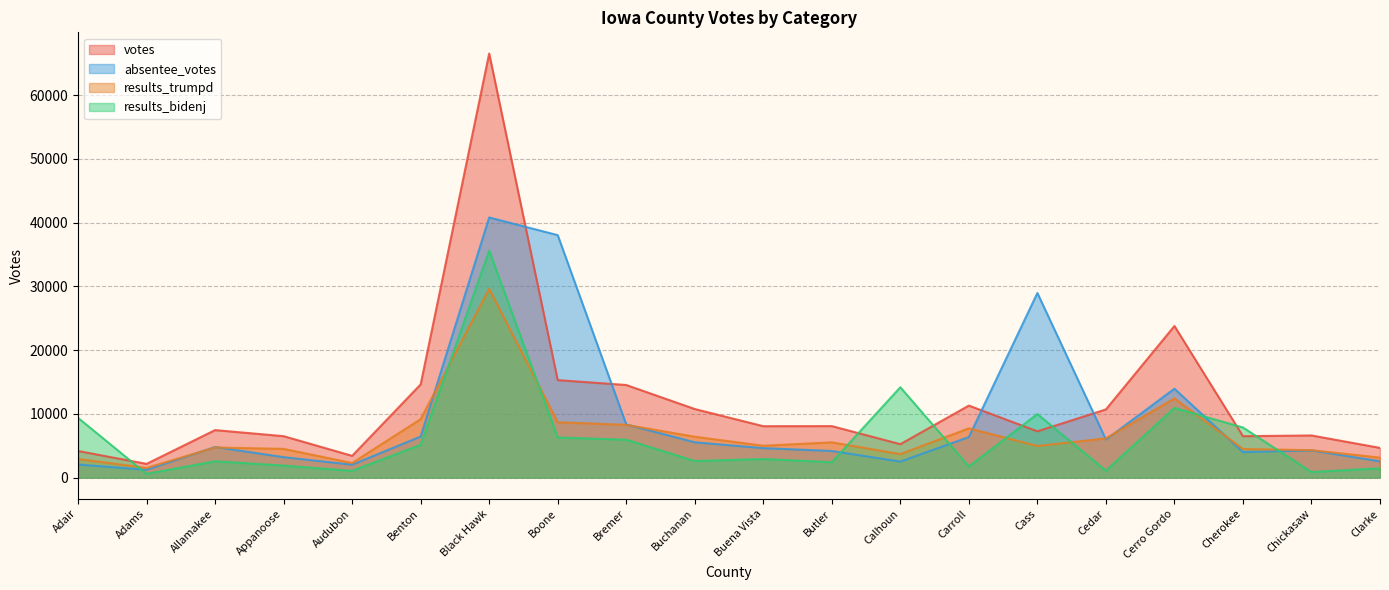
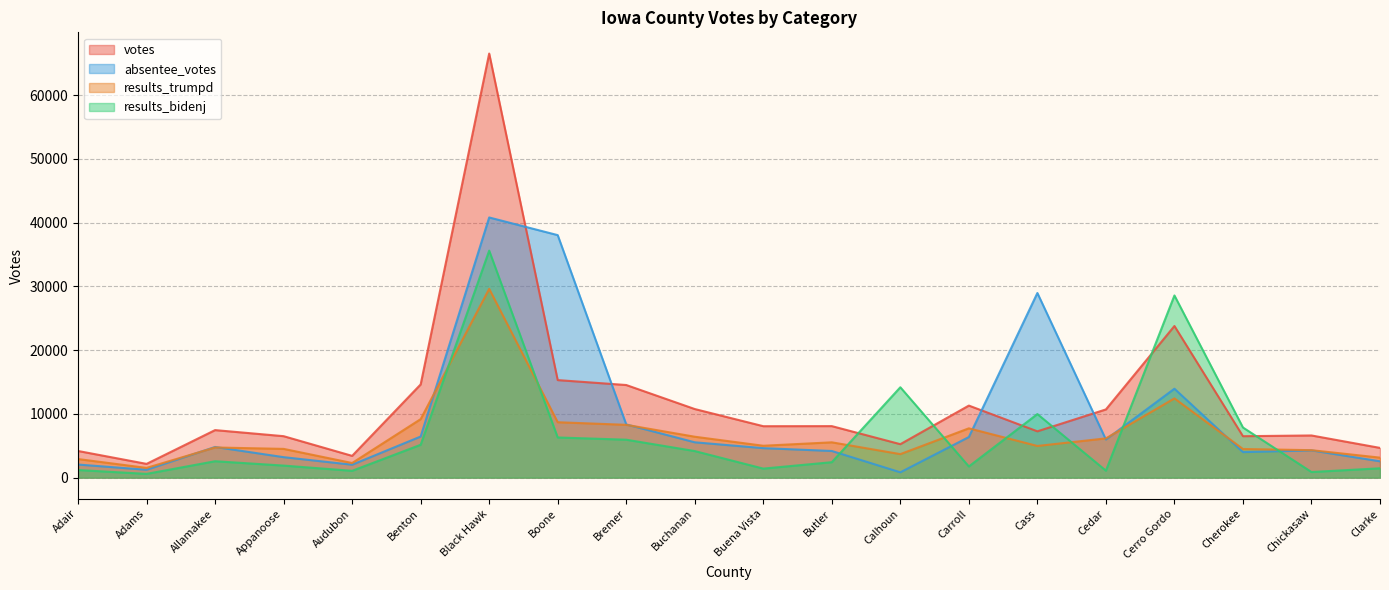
results_bidenj, Adair: 9000 -> 1000
results_bidenj, Buchanan: 3000 -> 4000
results_bidenj, Buena Vista: 3000 -> 1000
absentee_votes, Calhoun: 3000 -> 1000
results_bidenj, Cerro Gordo: 11000 -> 29000
